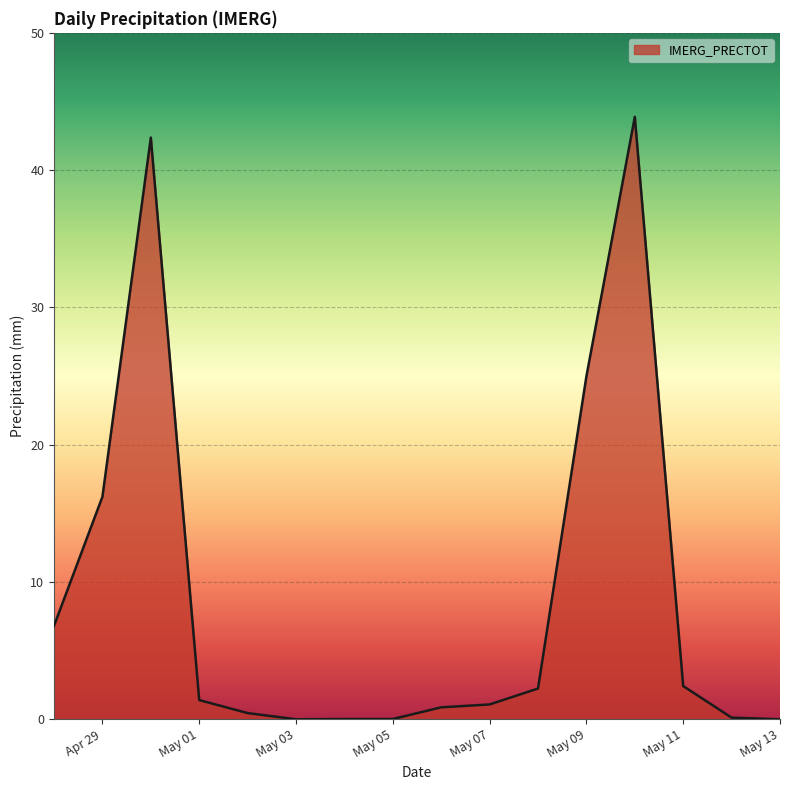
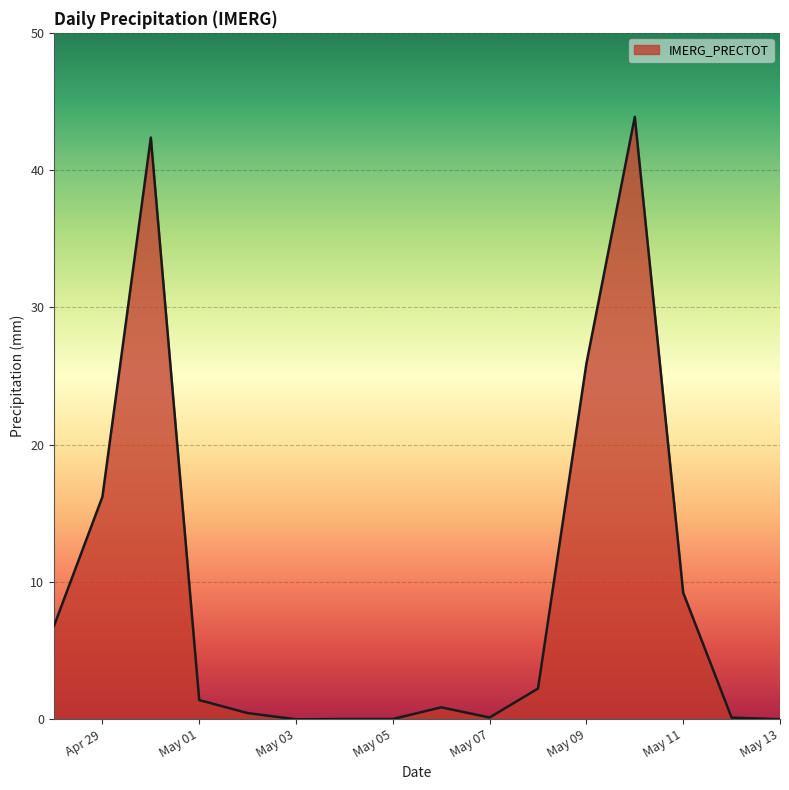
May 07: 1.1 -> 0.1
May 09: 25.0 -> 25.9
May 11: 2.4 -> 9.2
